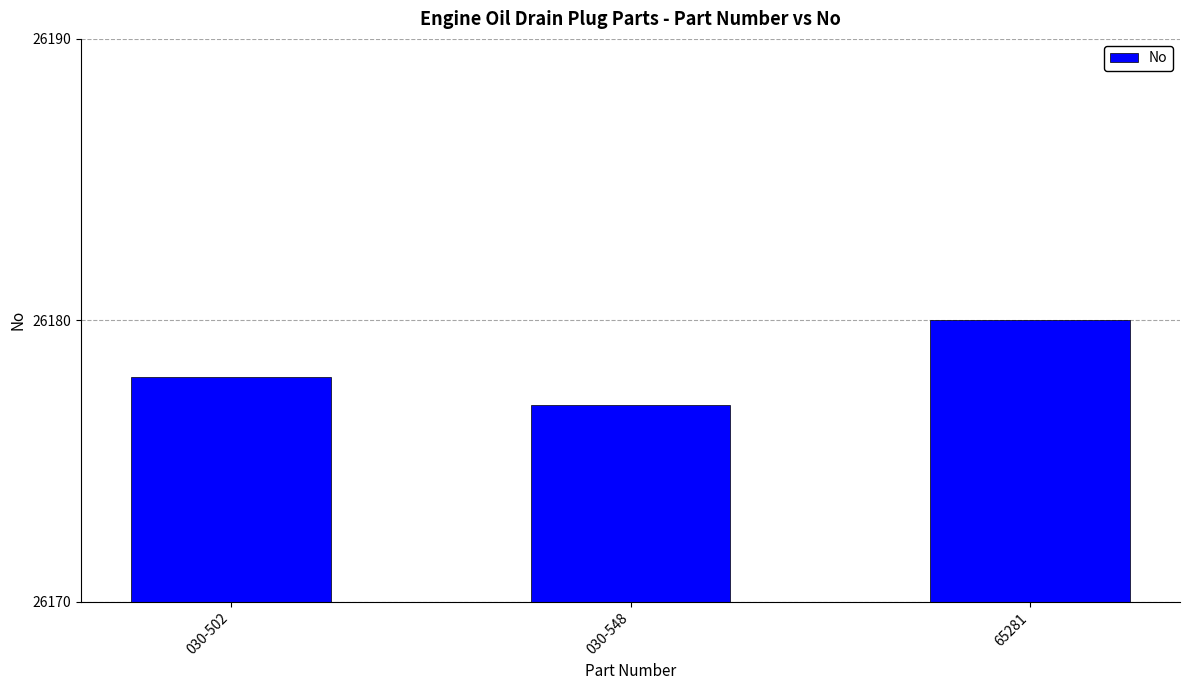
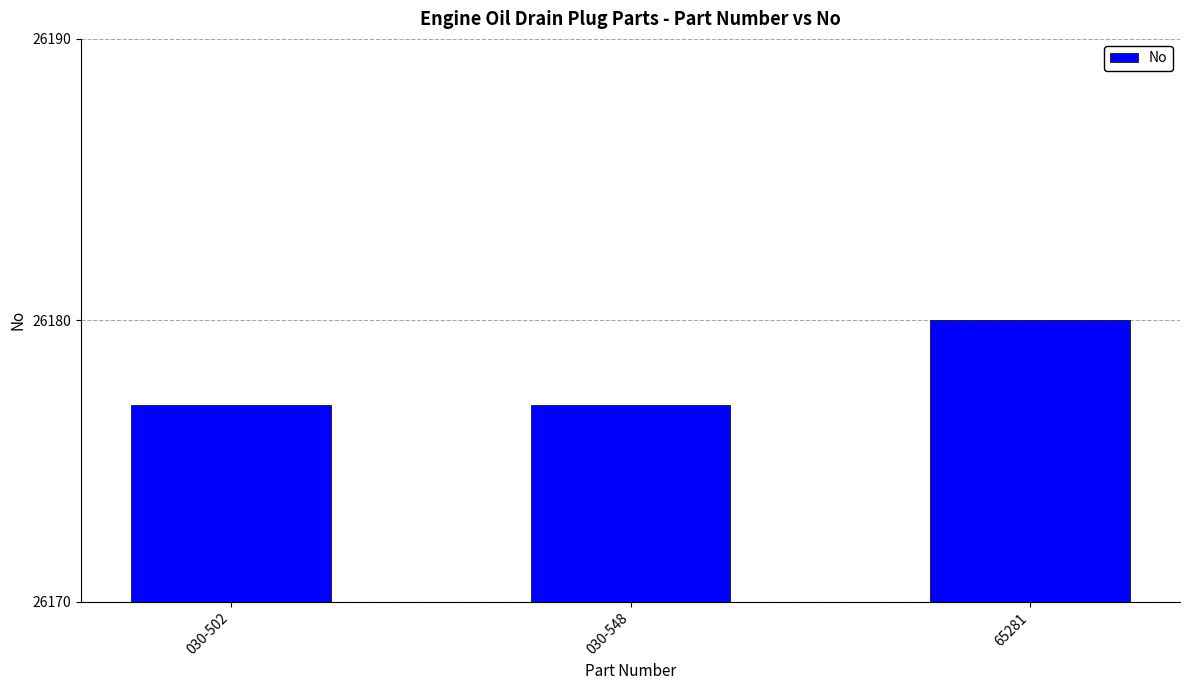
030-502: 26178 -> 26177
